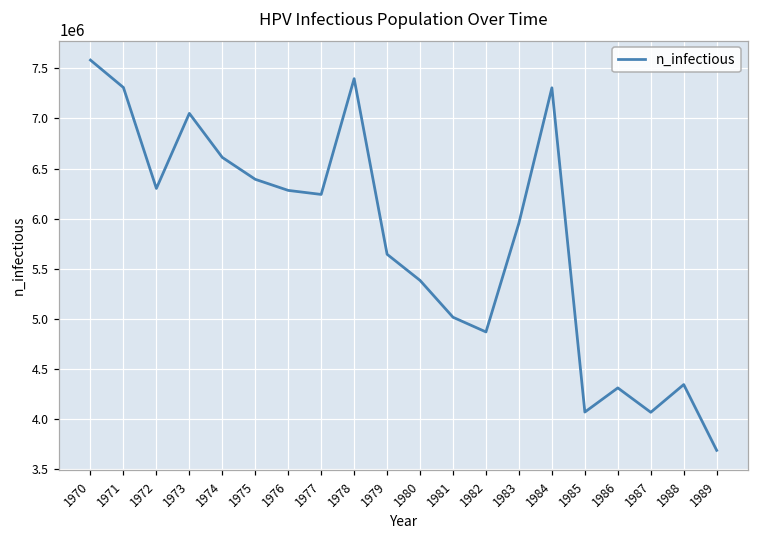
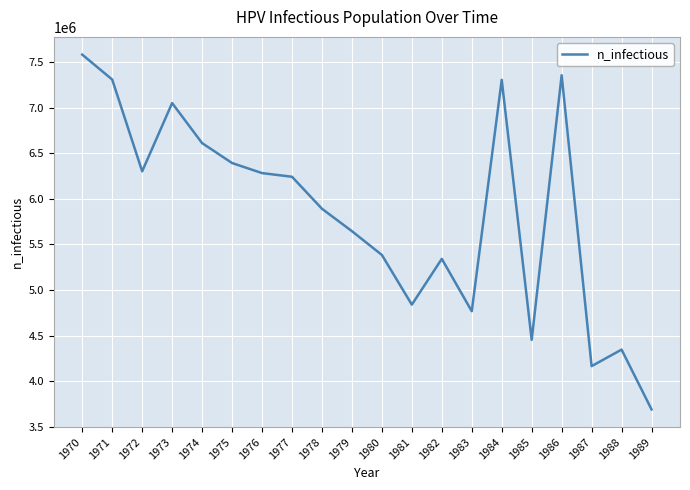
1978: 7400000 -> 5900000
1981: 5000000 -> 4800000
1982: 4900000 -> 5300000
1983: 6000000 -> 4800000
1985: 4100000 -> 4500000
1986: 4300000 -> 7400000
1987: 4100000 -> 4200000
